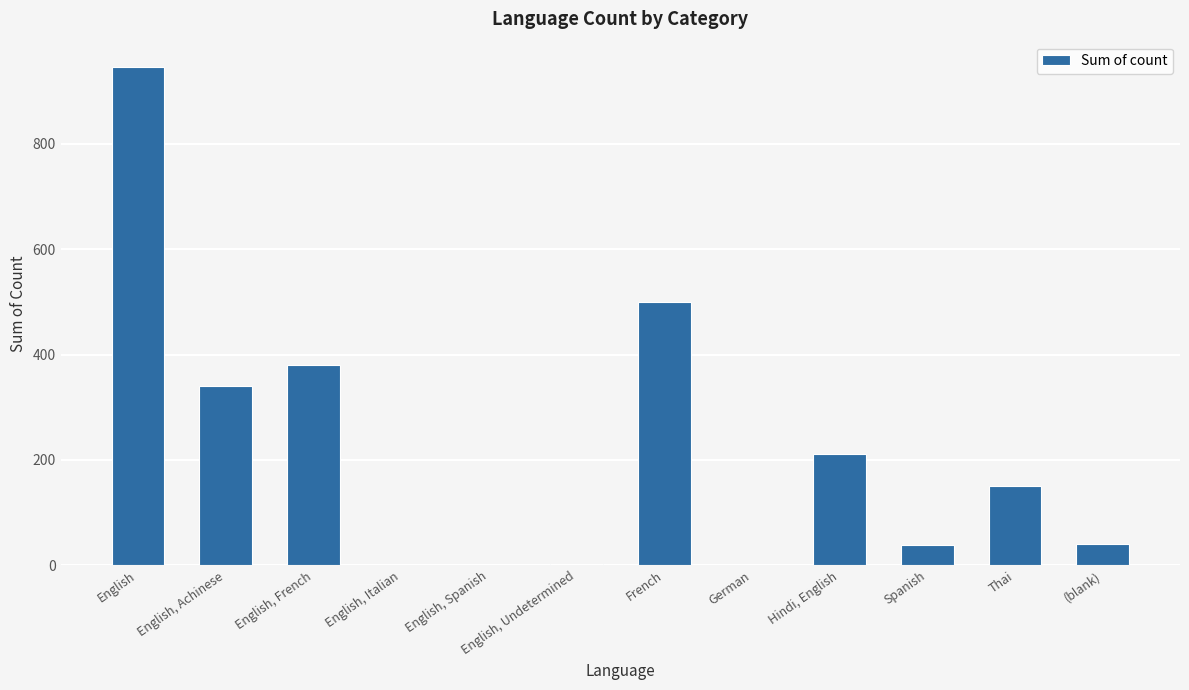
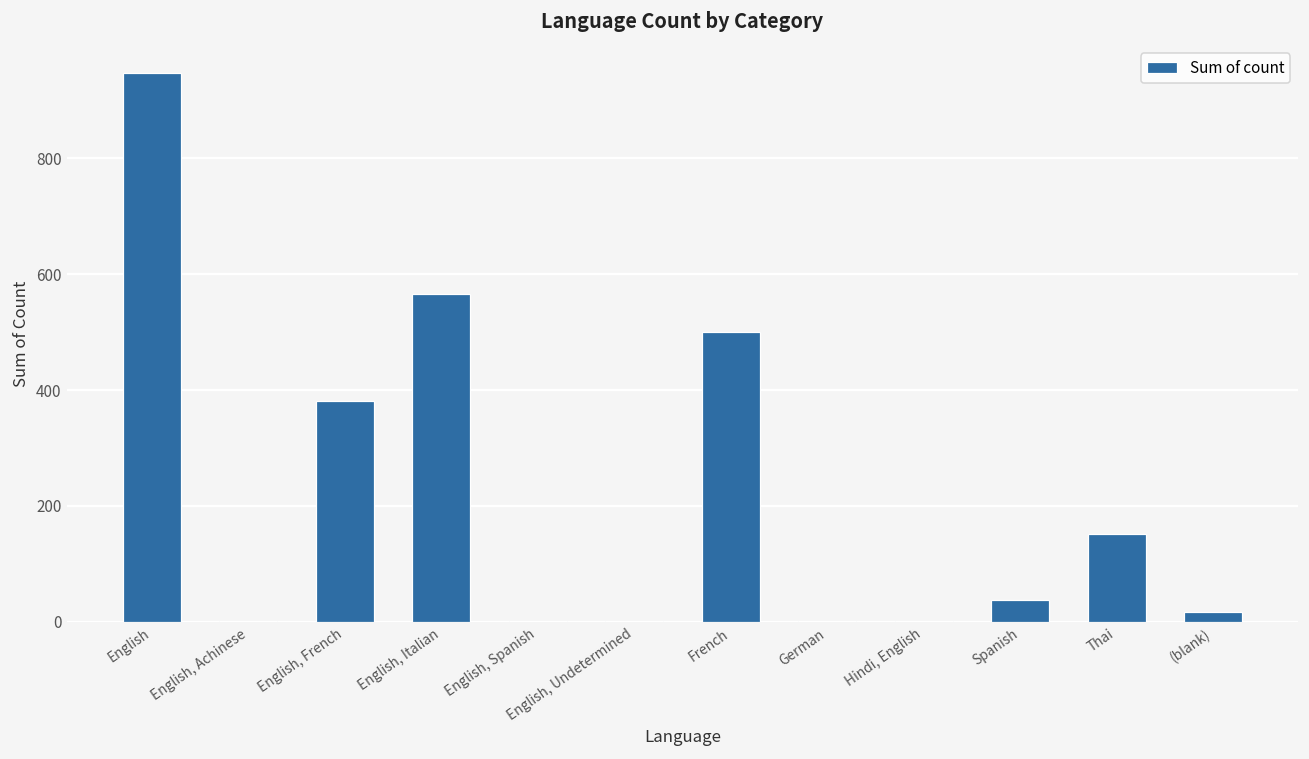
English, Achinese: 340 -> 0
English, Italian: 0 -> 570
Hindi, English: 210 -> 0
(blank): 40 -> 20
